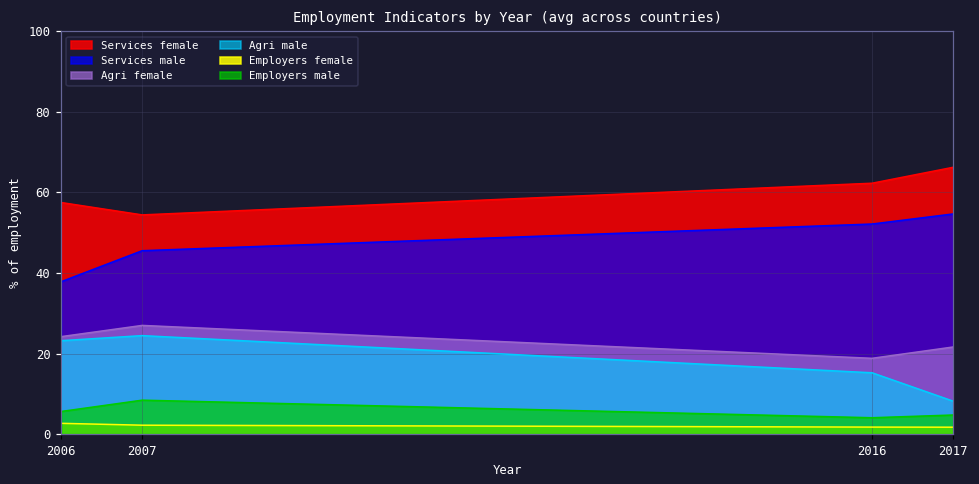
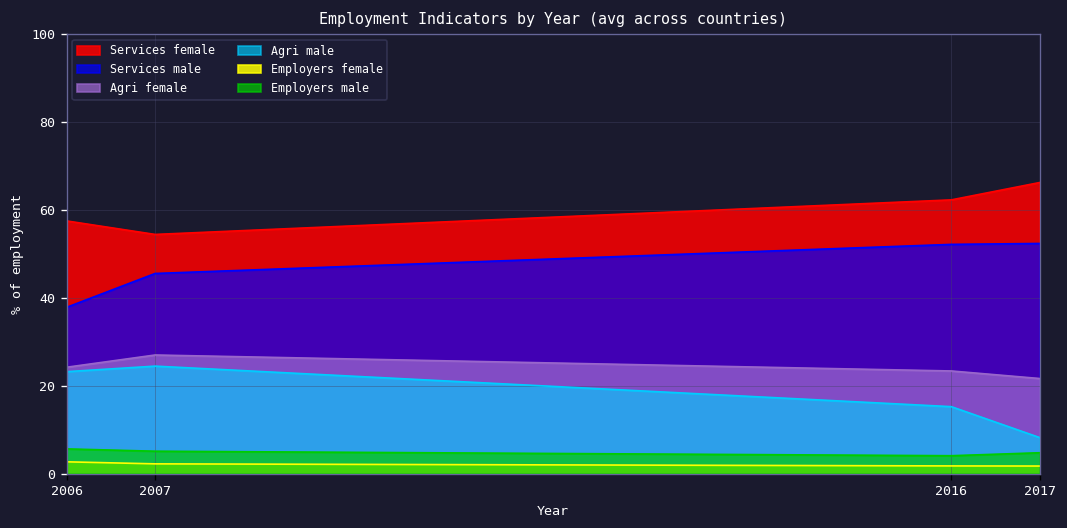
Employers male, 2007: 8 -> 5
Agri female, 2016: 19 -> 23
Services male, 2017: 55 -> 52
